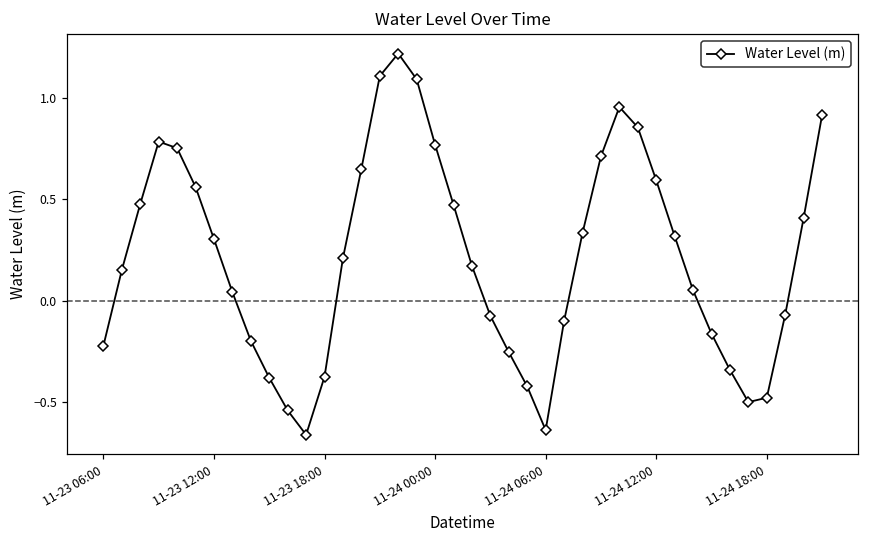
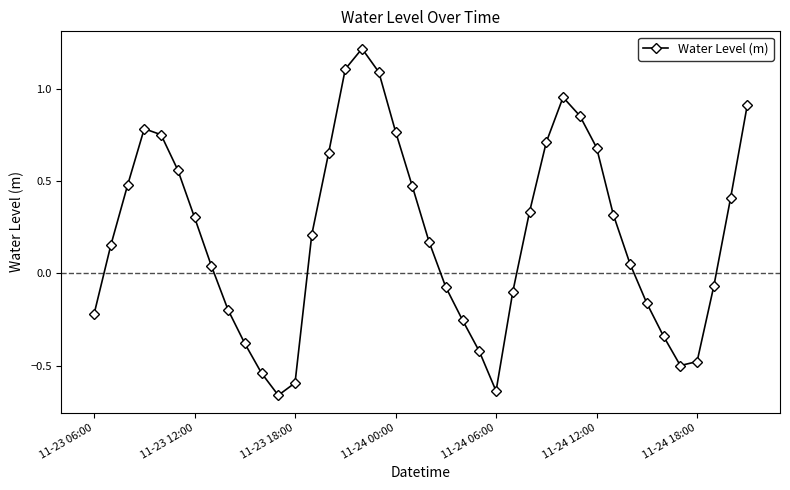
11-23 18:00: -0.37 -> -0.59
11-24 12:00: 0.59 -> 0.68
